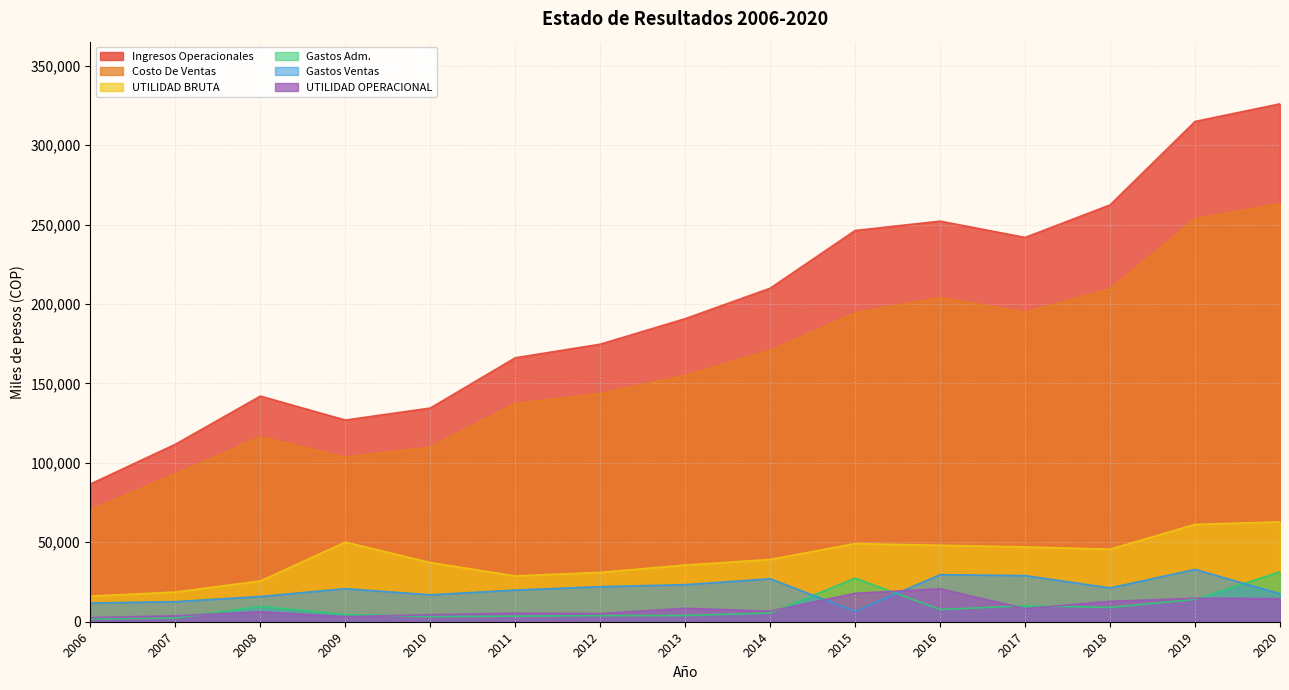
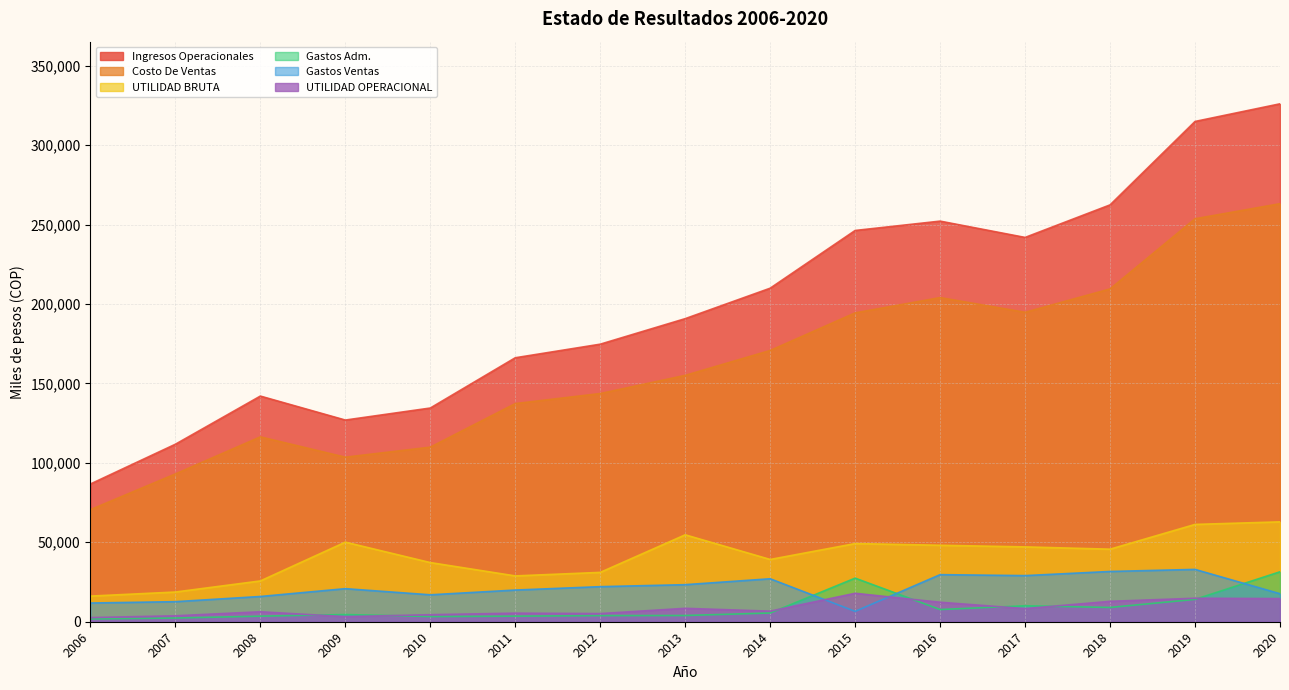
Gastos Adm., 2008: 10,000 -> 4,000
UTILIDAD BRUTA, 2013: 36,000 -> 55,000
UTILIDAD OPERACIONAL, 2016: 21,000 -> 12,000
Gastos Ventas, 2018: 21,000 -> 32,000
